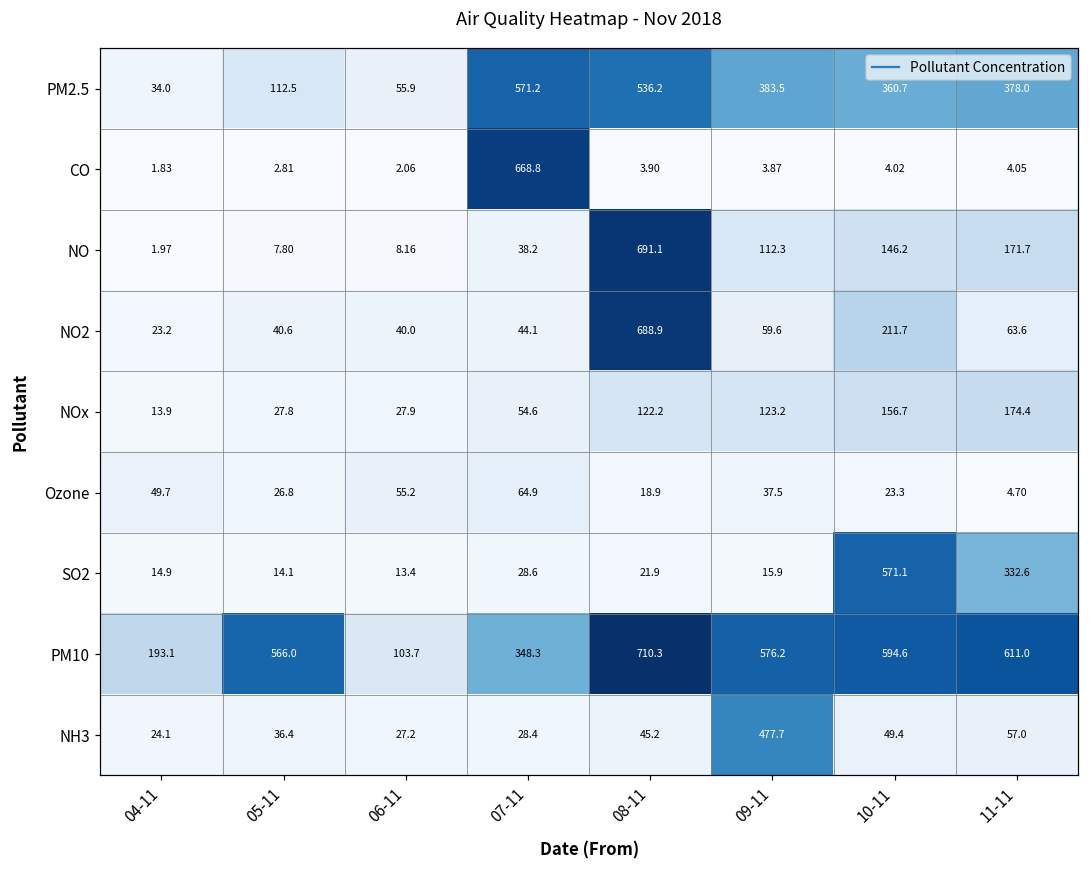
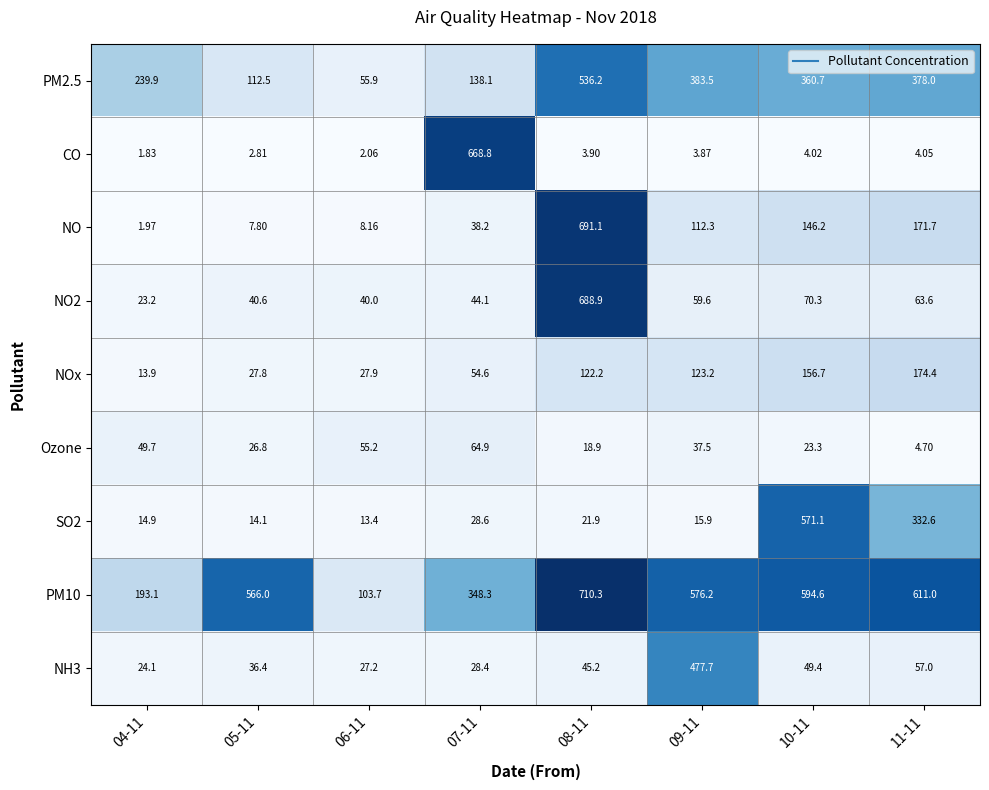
PM2.5, 04-11: 34.0 -> 239.9
PM2.5, 07-11: 571.2 -> 138.1
NO2, 10-11: 211.7 -> 70.3
